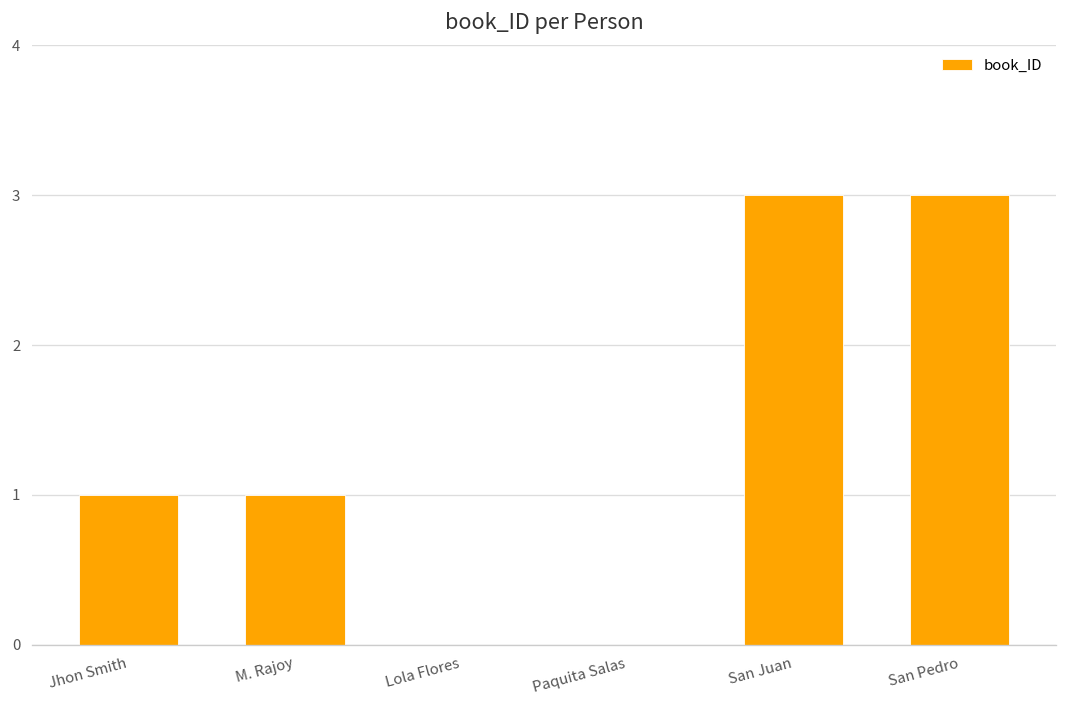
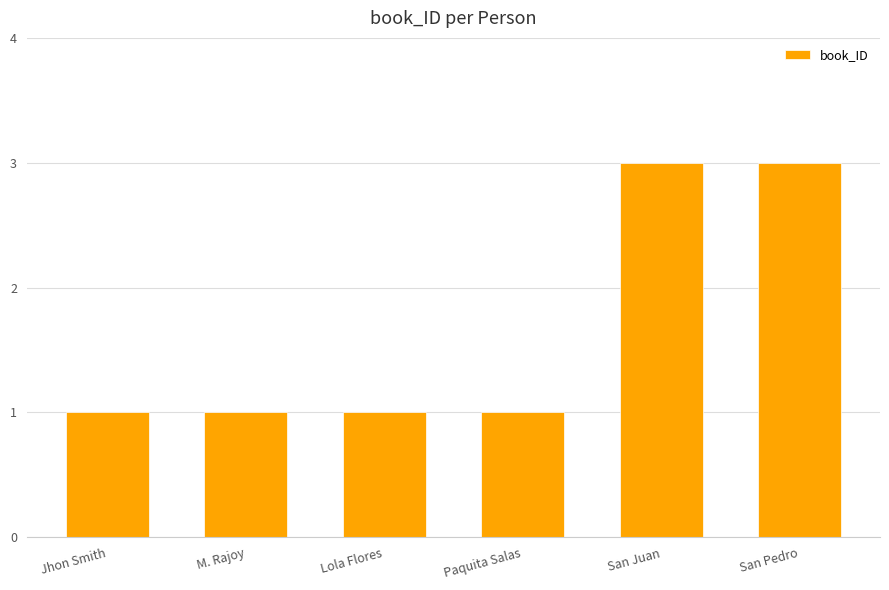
Lola Flores: 0 -> 1
Paquita Salas: 0 -> 1
